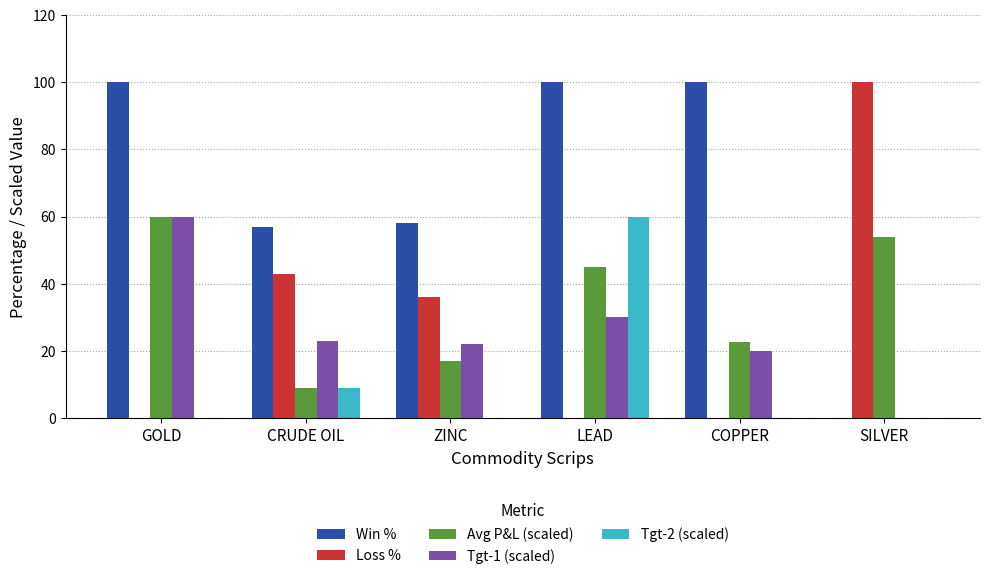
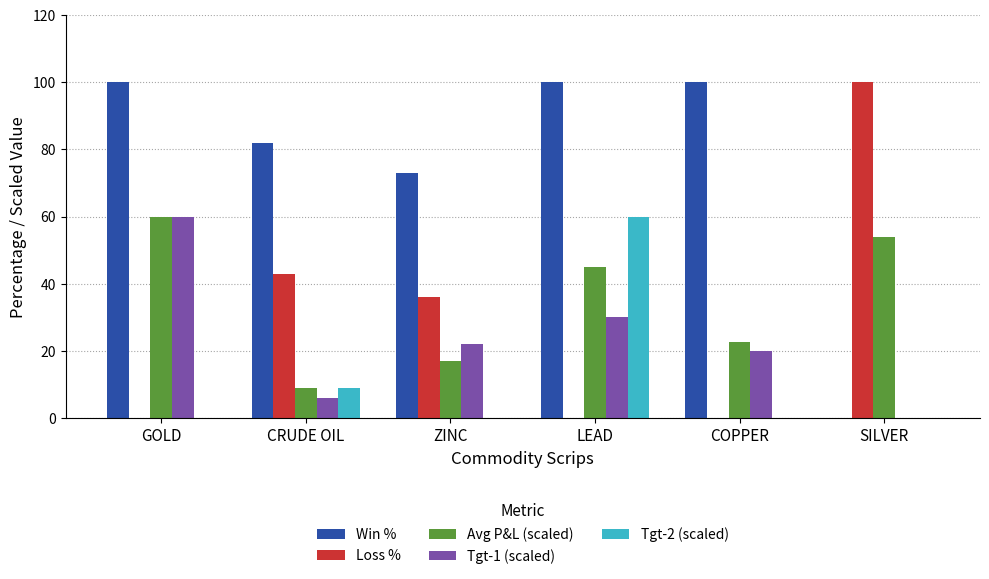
Win %, CRUDE OIL: 57 -> 82
Tgt-1 (scaled), CRUDE OIL: 23 -> 6
Win %, ZINC: 58 -> 73
